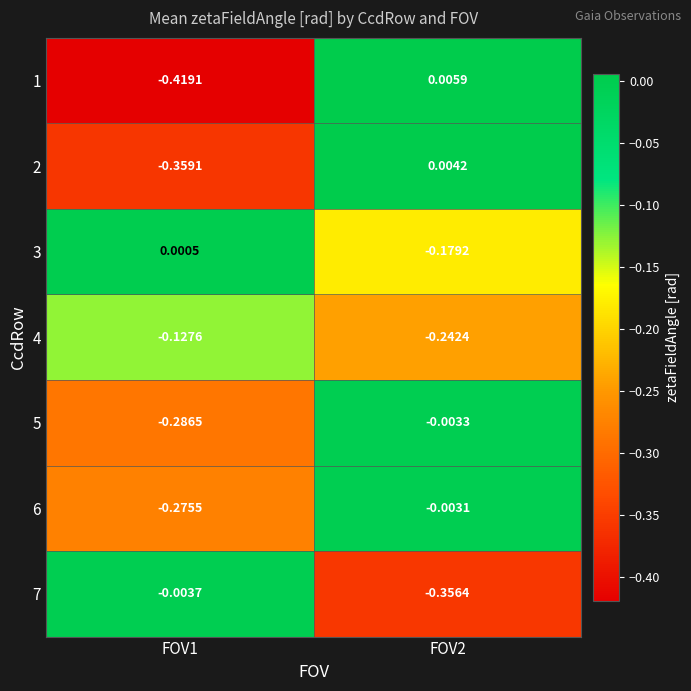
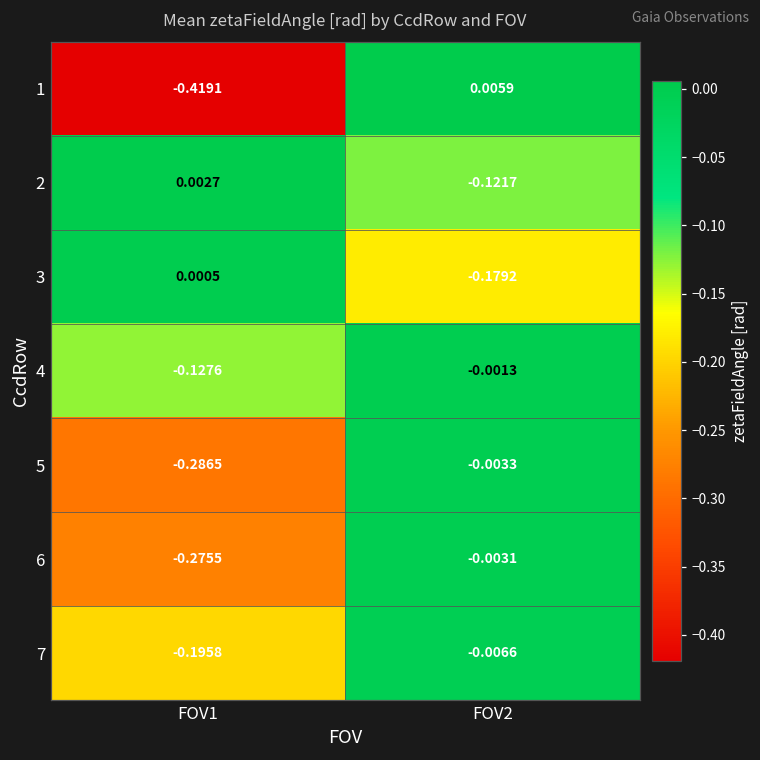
2, FOV1: -0.3591 -> 0.0027
2, FOV2: 0.0042 -> -0.1217
4, FOV2: -0.2424 -> -0.0013
7, FOV1: -0.0037 -> -0.1958
7, FOV2: -0.3564 -> -0.0066
